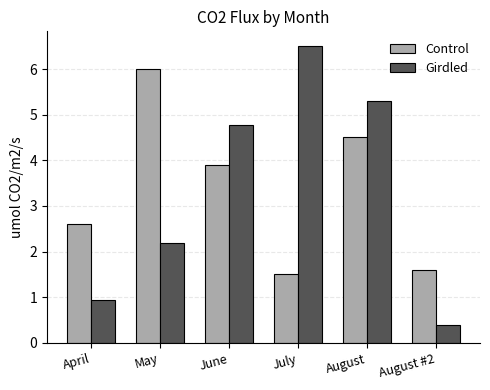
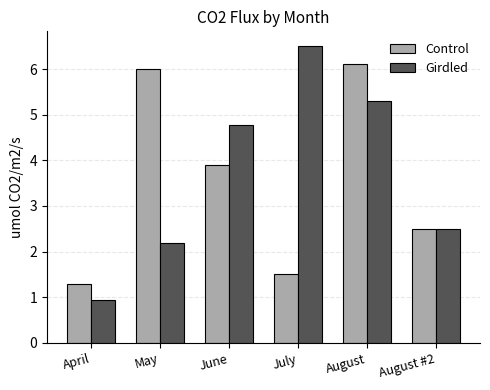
Control, April: 2.6 -> 1.3
Control, August: 4.5 -> 6.1
Control, August #2: 1.6 -> 2.5
Girdled, August #2: 0.4 -> 2.5
